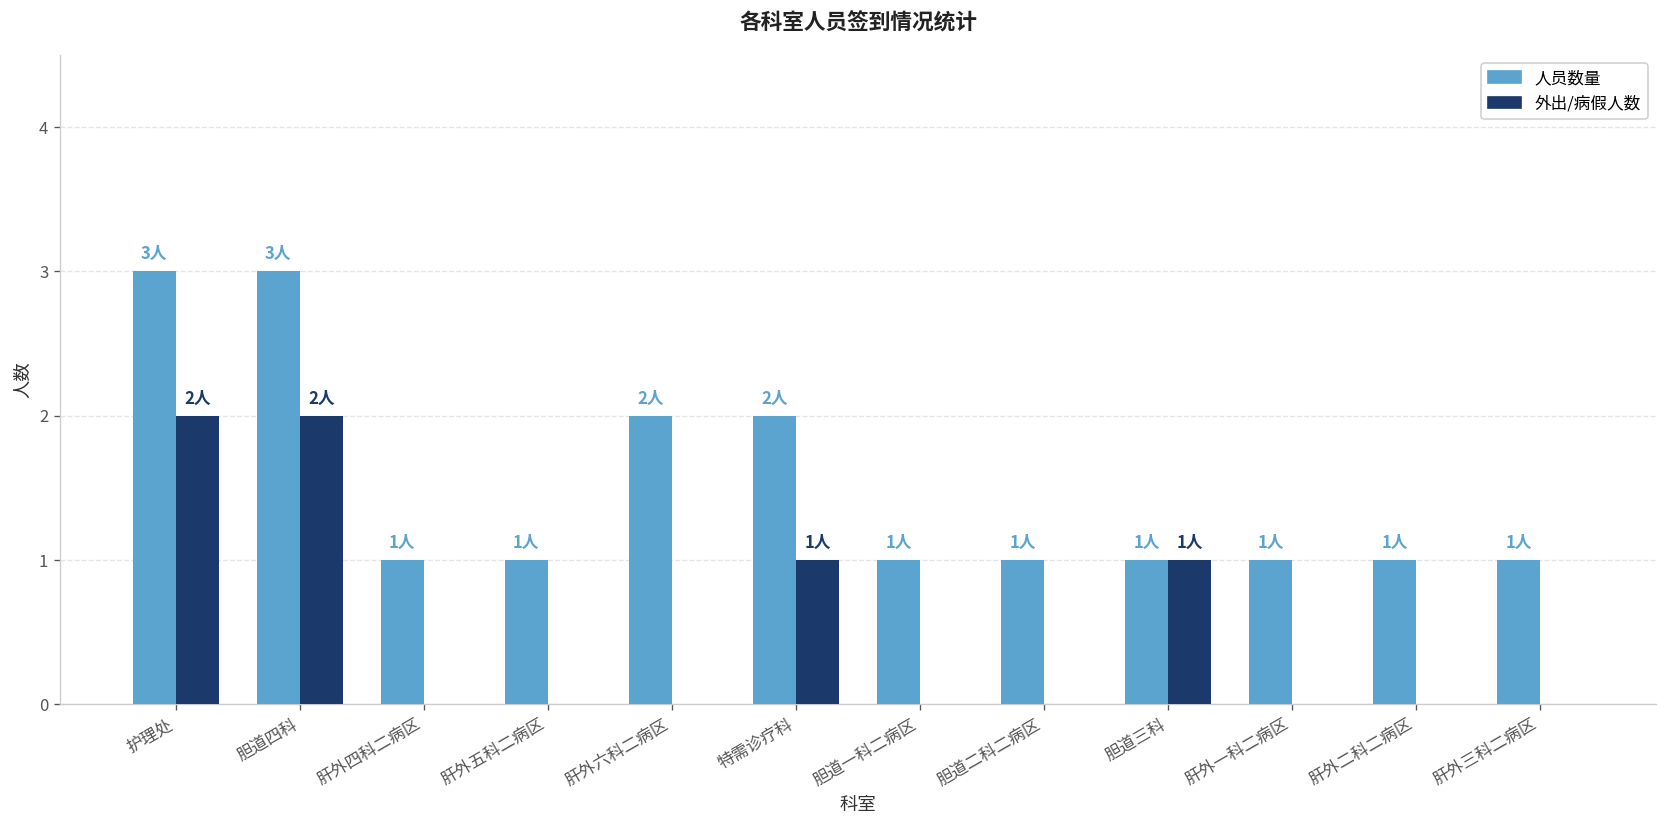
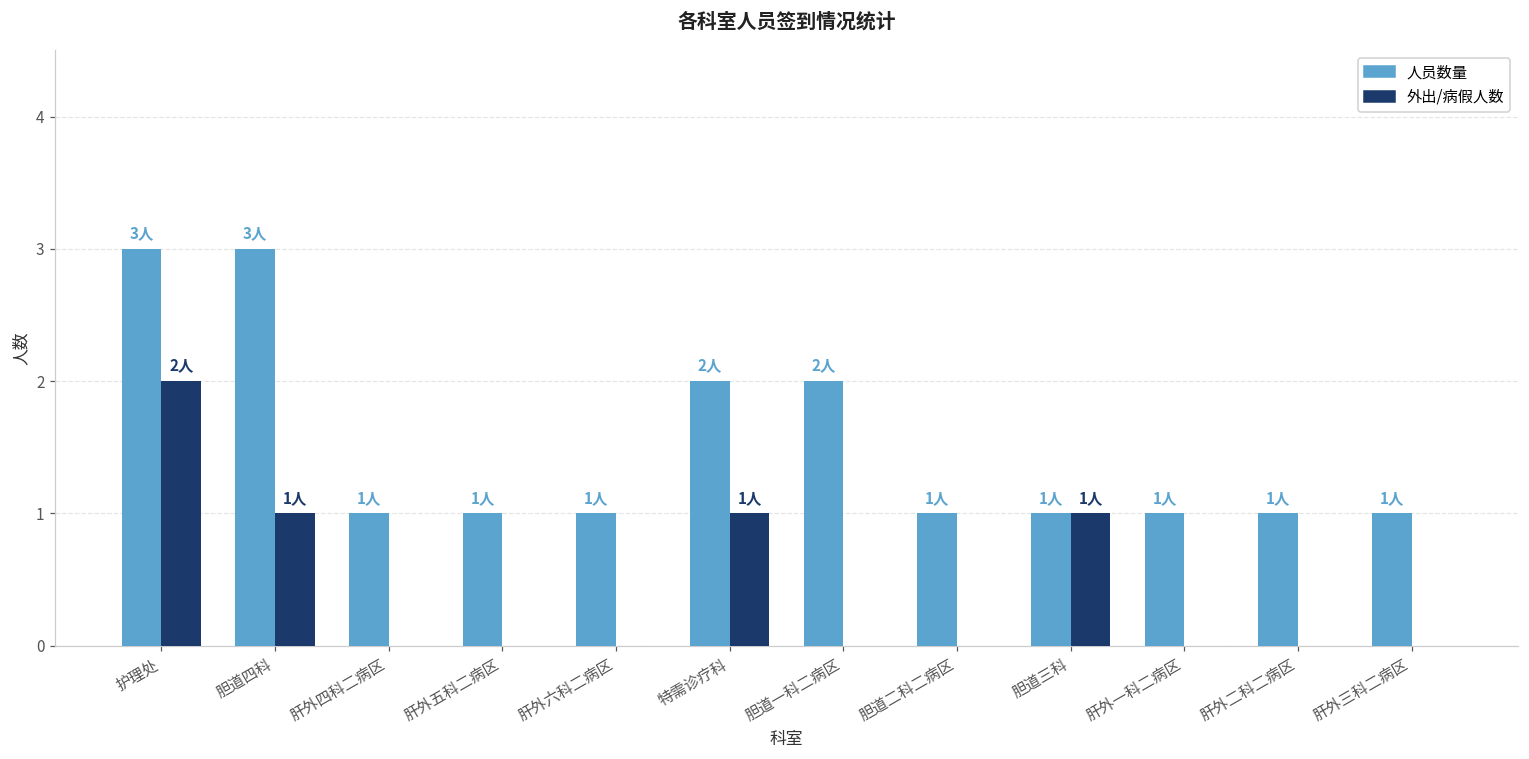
外出/病假人数, 胆道四科: 2人 -> 1人
人员数量, 肝外六科二病区: 2人 -> 1人
人员数量, 胆道一科二病区: 1人 -> 2人
